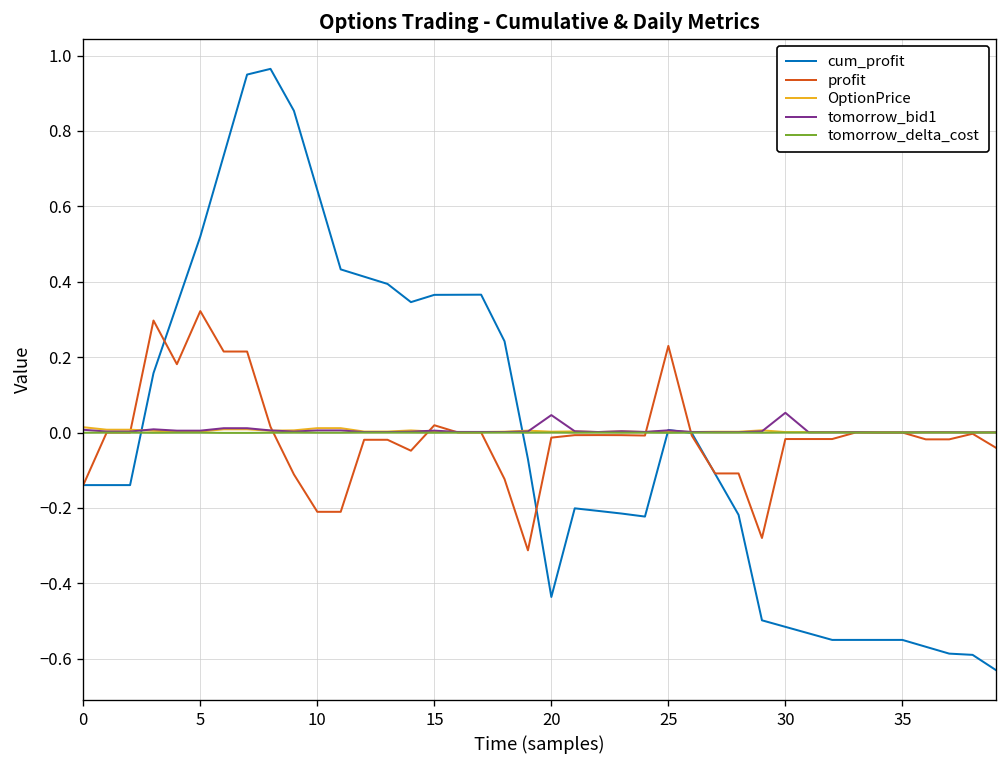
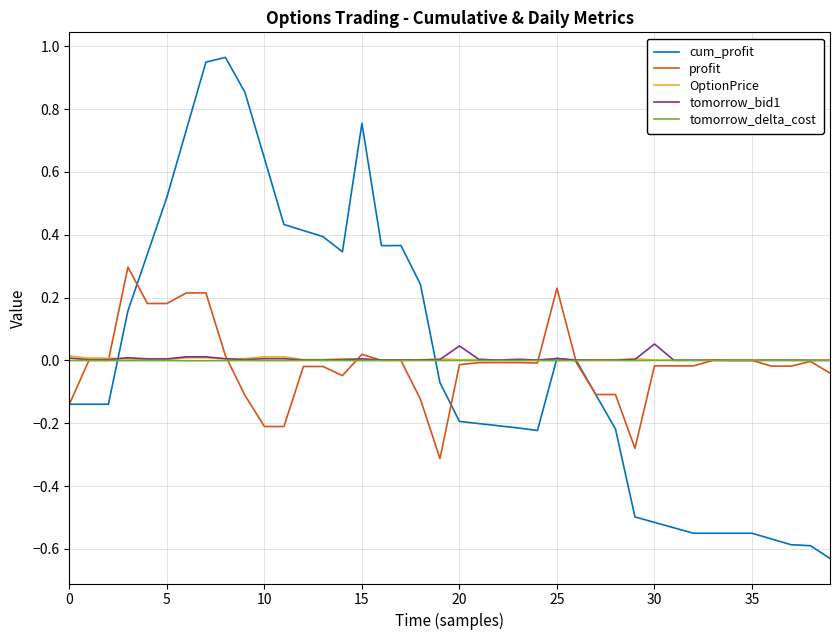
profit, 5: 0.32 -> 0.18
cum_profit, 15: 0.37 -> 0.75
cum_profit, 20: -0.44 -> -0.19
